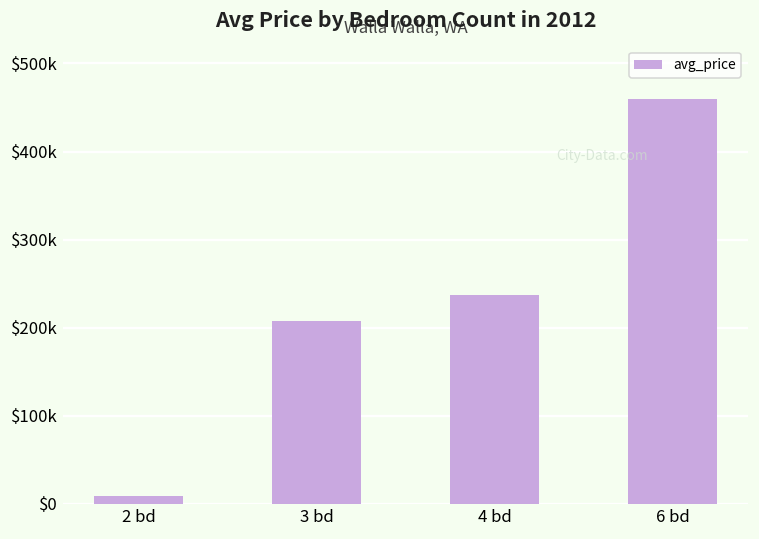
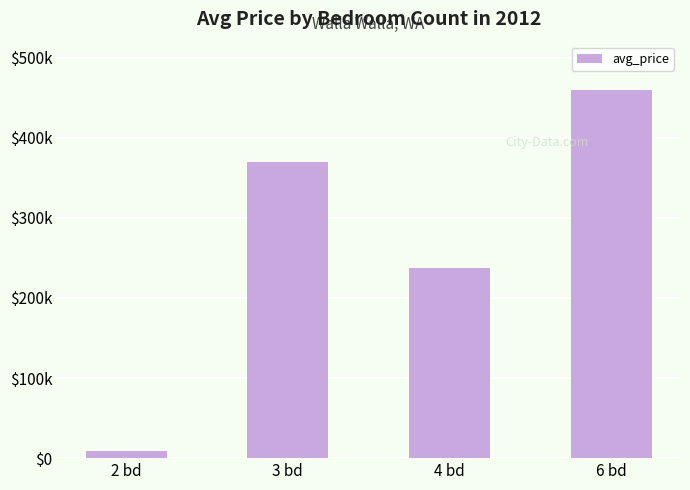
3 bd: $210000 -> $370000
